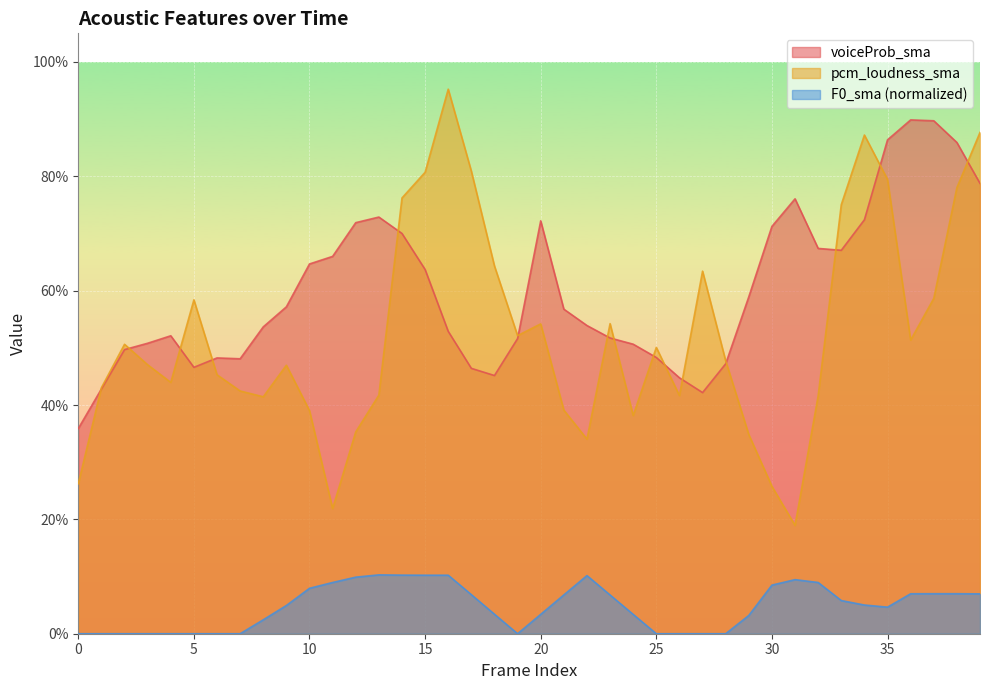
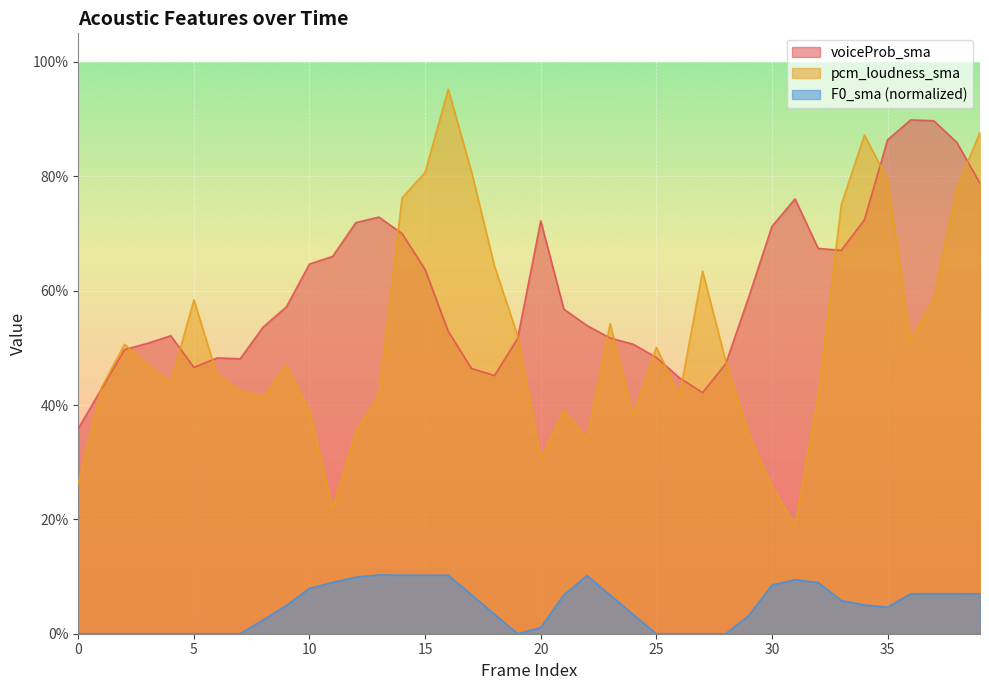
pcm_loudness_sma, 20: 54% -> 31%
F0_sma (normalized), 20: 3% -> 1%
